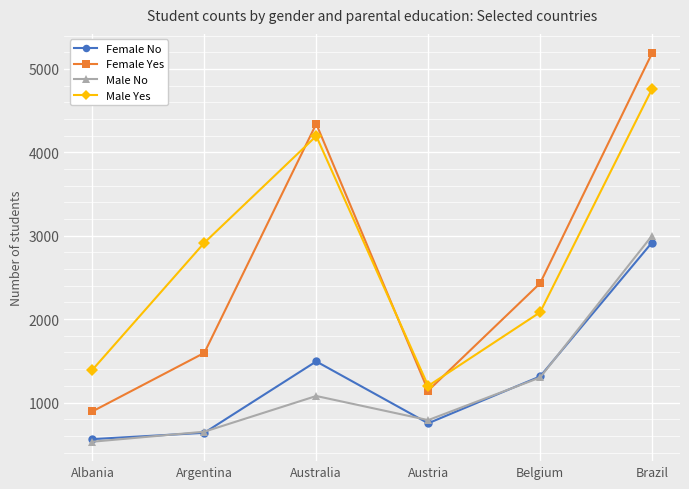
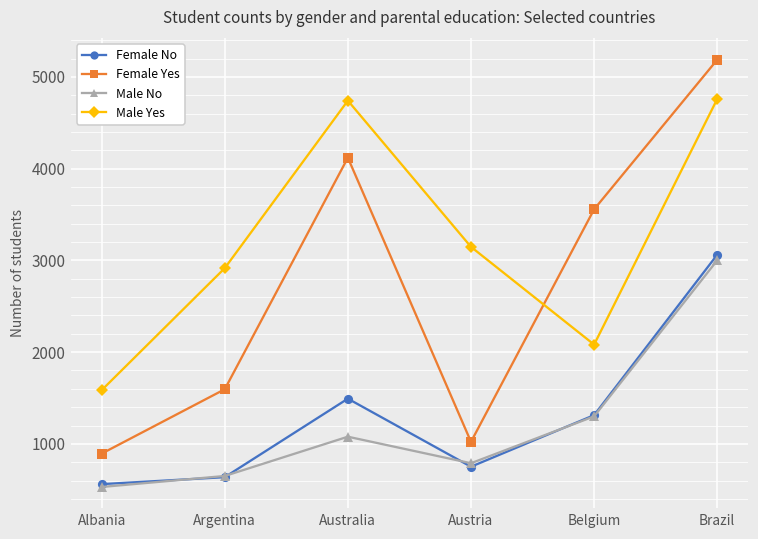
Male Yes, Albania: 1400 -> 1600
Female Yes, Australia: 4300 -> 4100
Male Yes, Australia: 4200 -> 4700
Female Yes, Austria: 1100 -> 1000
Male Yes, Austria: 1200 -> 3100
Female Yes, Belgium: 2400 -> 3600
Female No, Brazil: 2900 -> 3100
